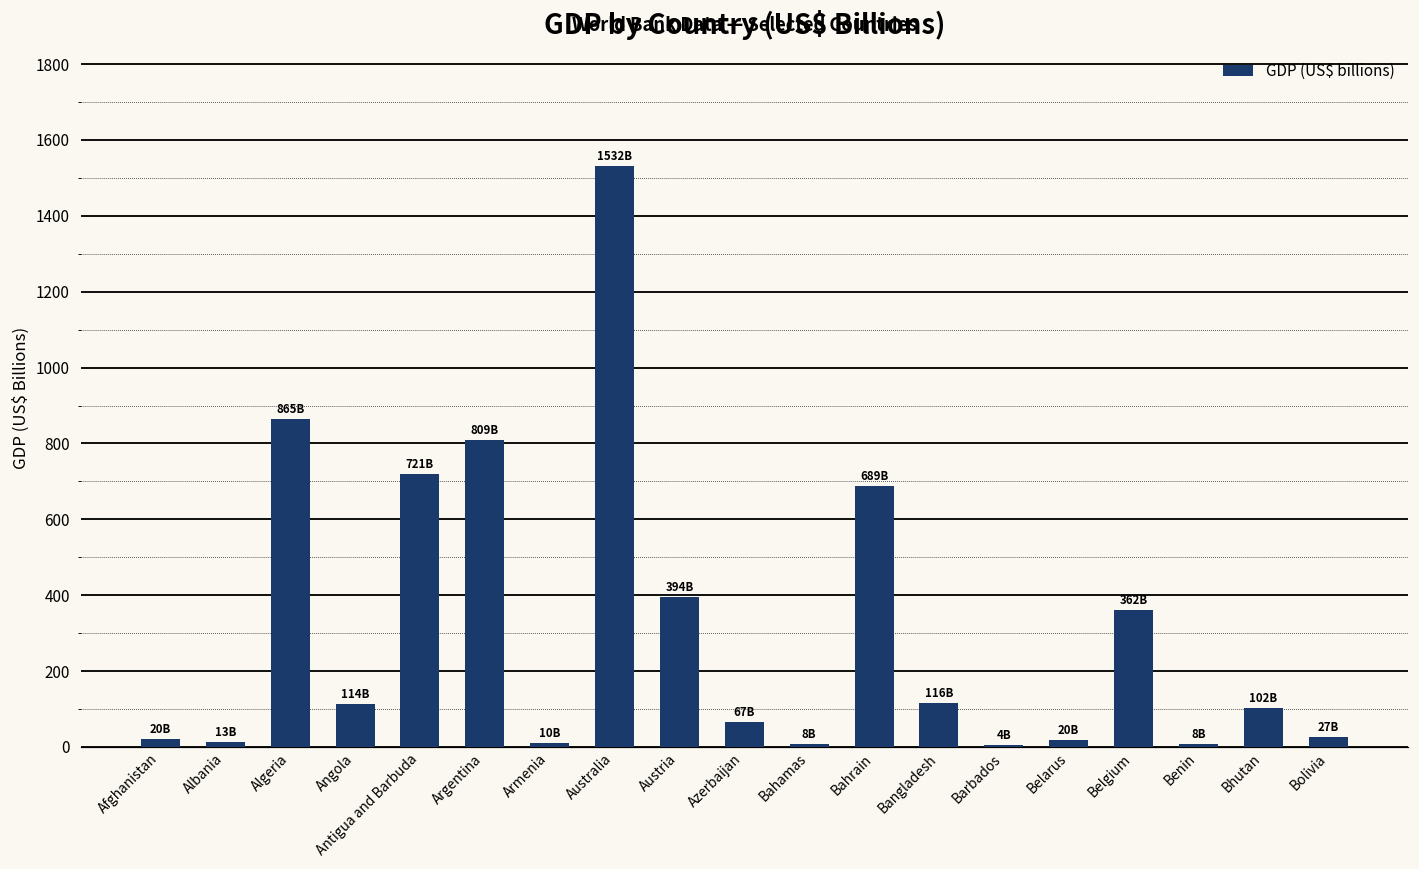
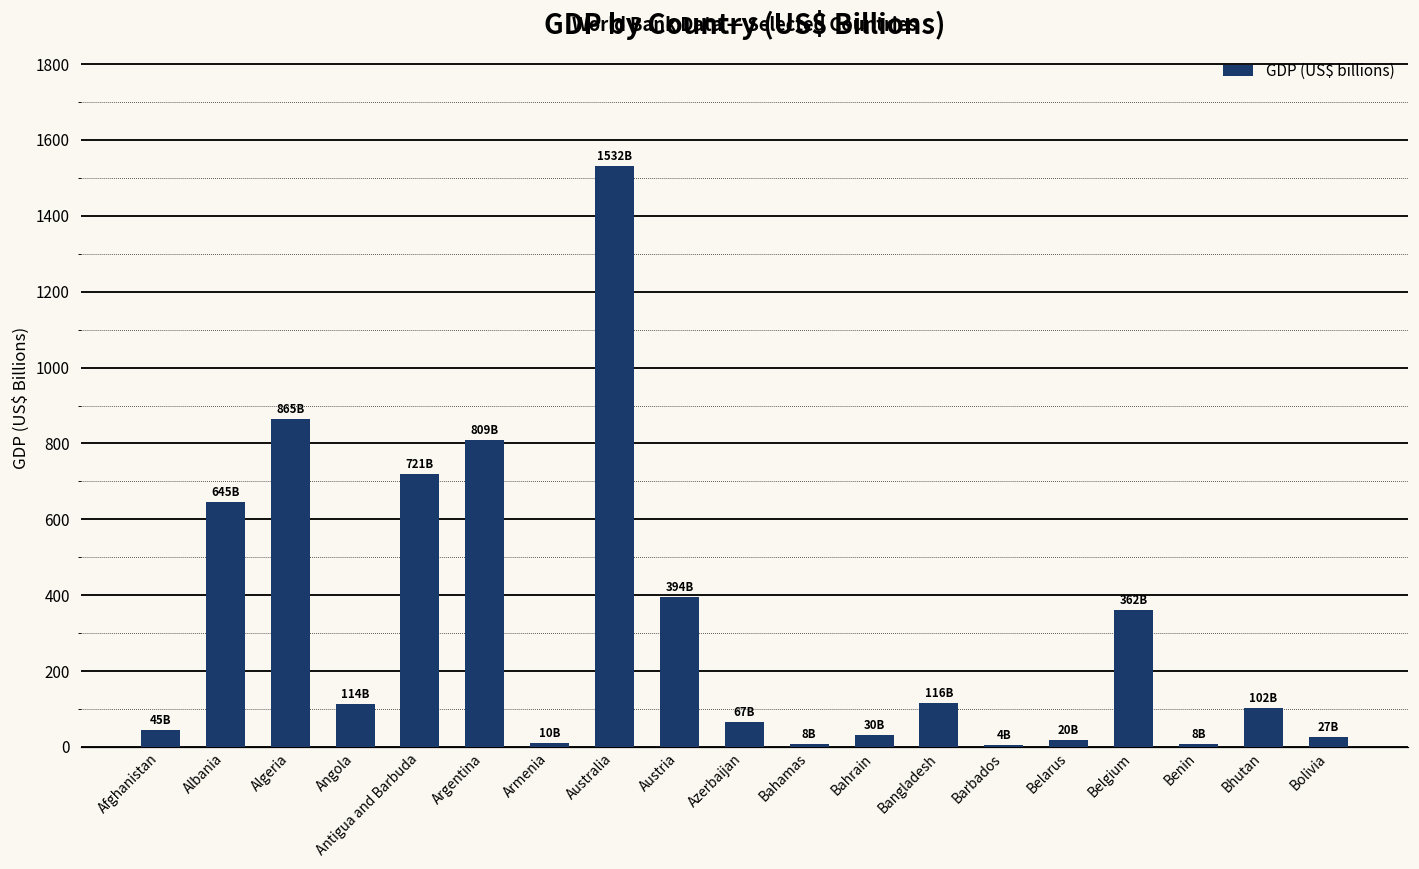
Afghanistan: 20B -> 45B
Albania: 13B -> 645B
Bahrain: 689B -> 30B
